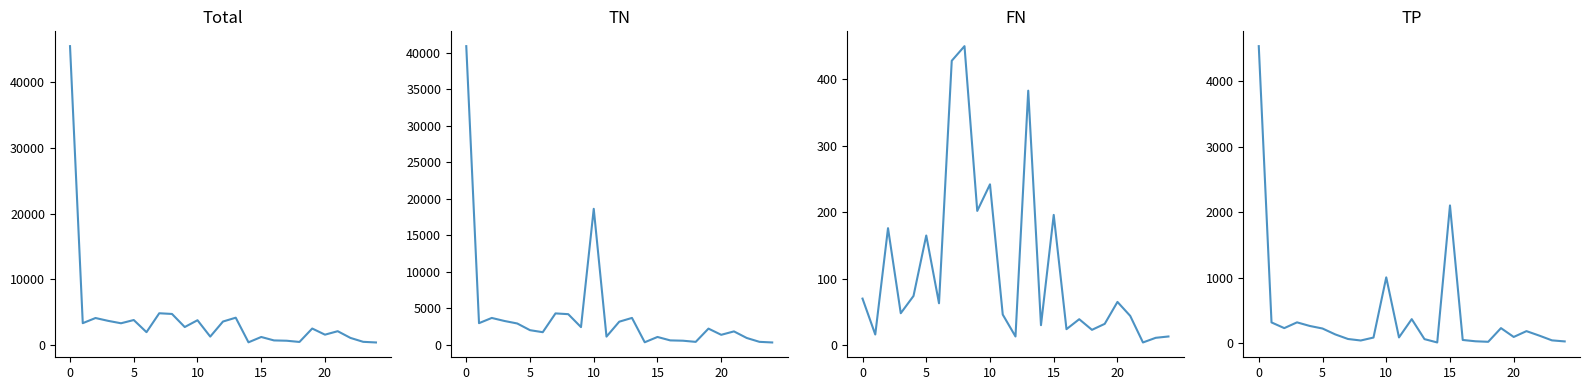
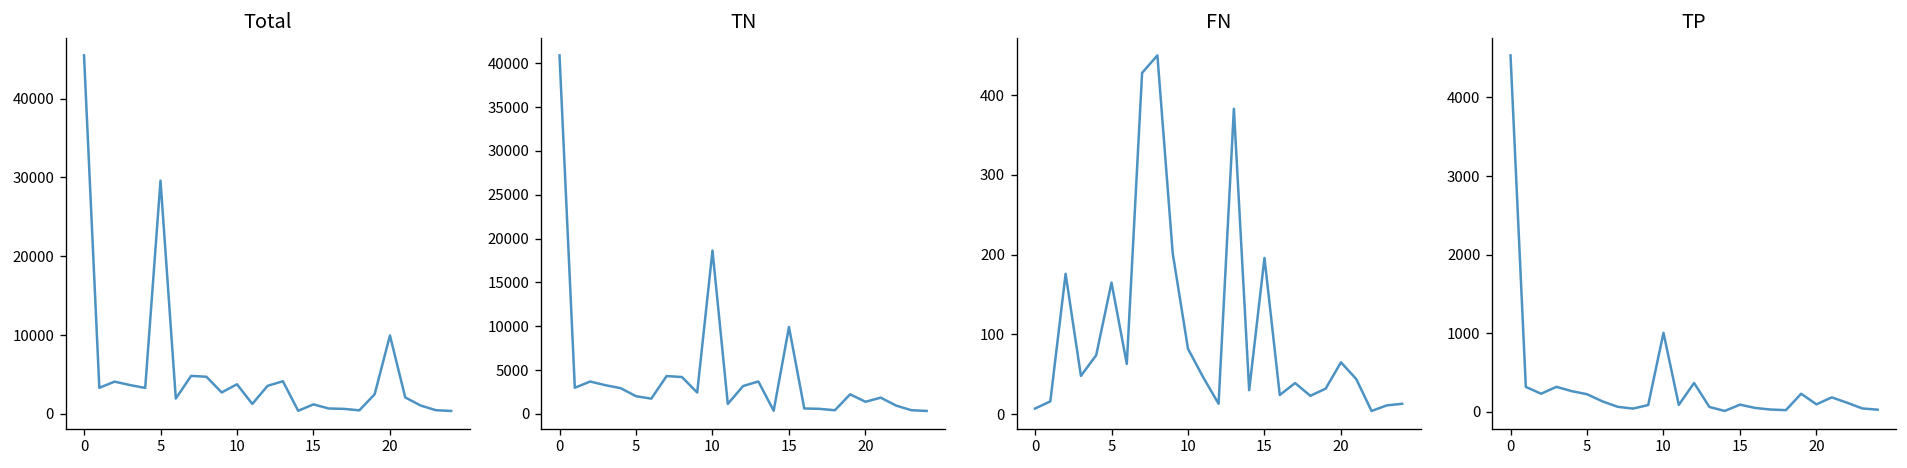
Total, 5: 4000 -> 30000
Total, 20: 2000 -> 10000
TN, 15: 1000 -> 10000
FN, 0: 70 -> 10
FN, 10: 240 -> 80
TP, 15: 2100 -> 100
